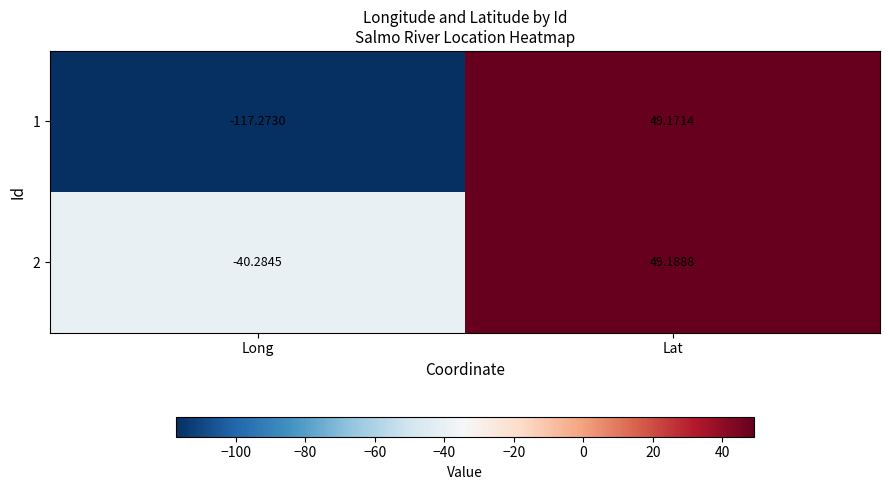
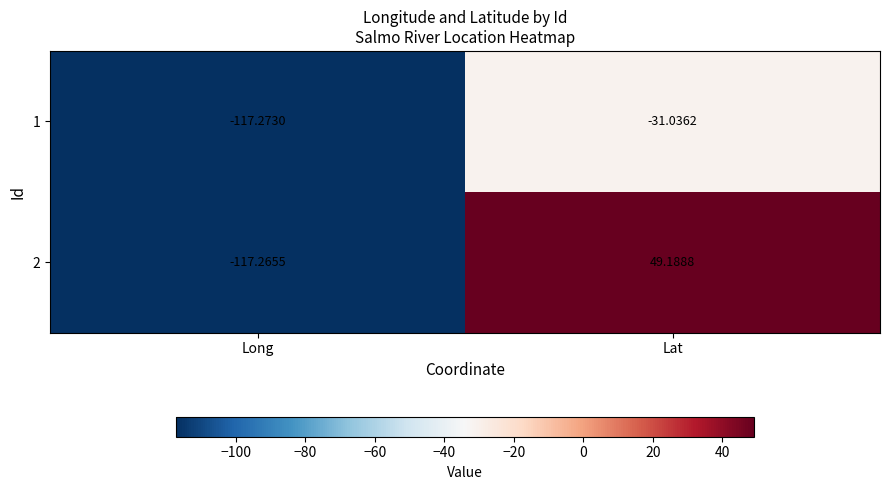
1, Lat: 49.1714 -> -31.0362
2, Long: -40.2845 -> -117.2655
